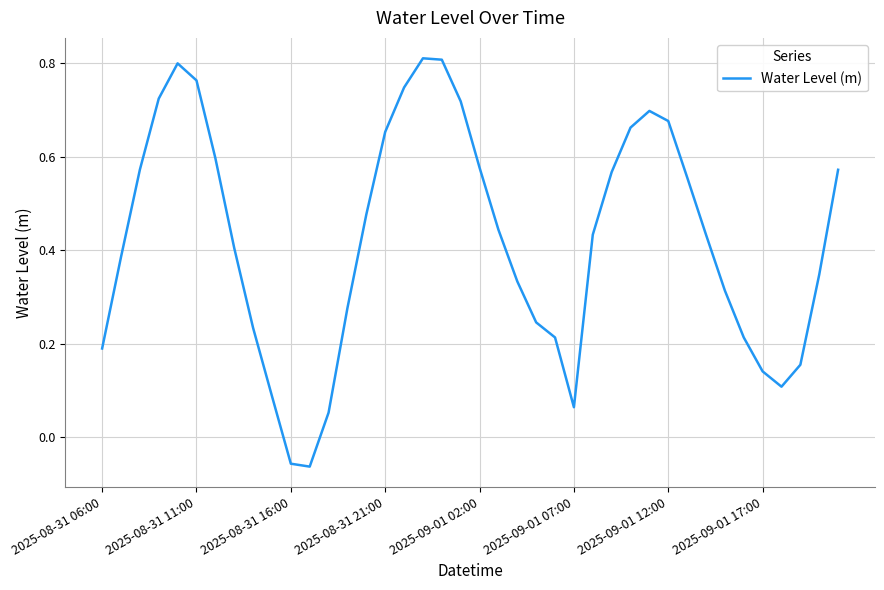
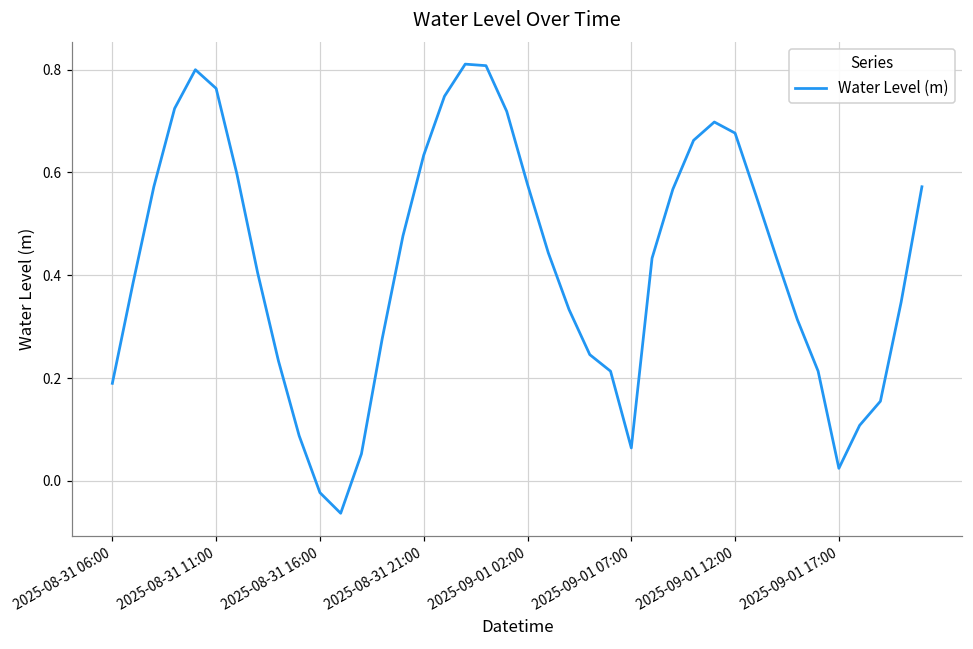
2025-08-31 16:00: -0.06 -> -0.02
2025-08-31 21:00: 0.65 -> 0.63
2025-09-01 17:00: 0.14 -> 0.02
